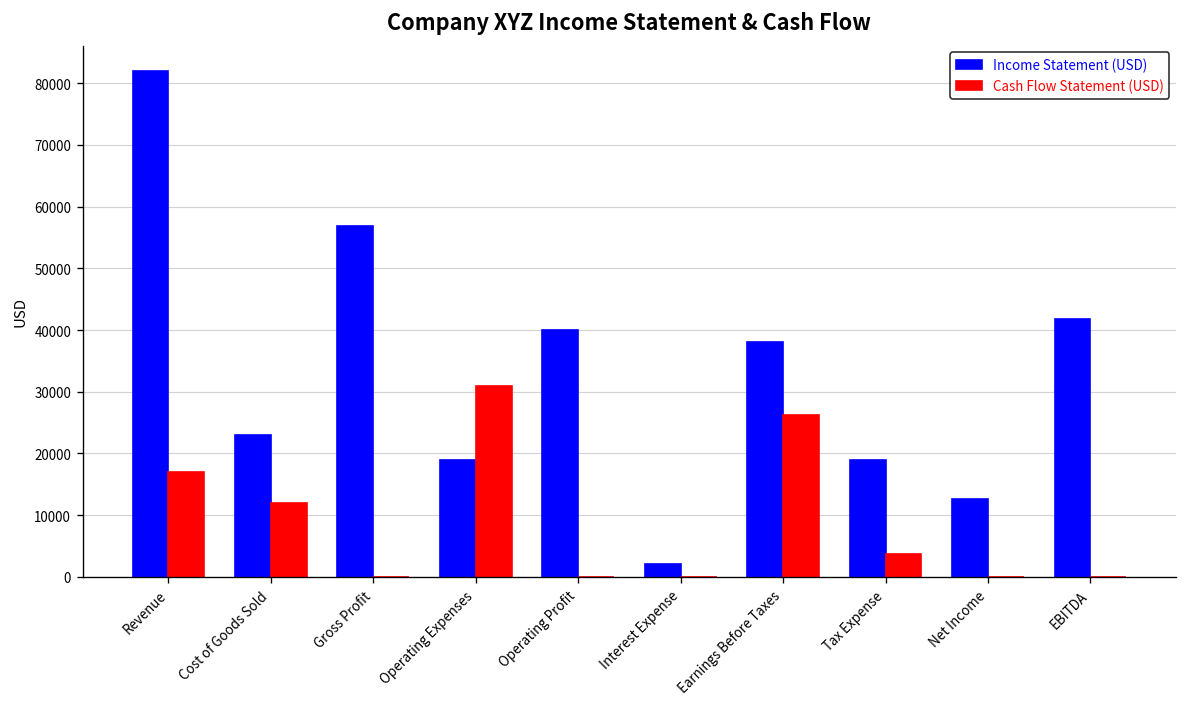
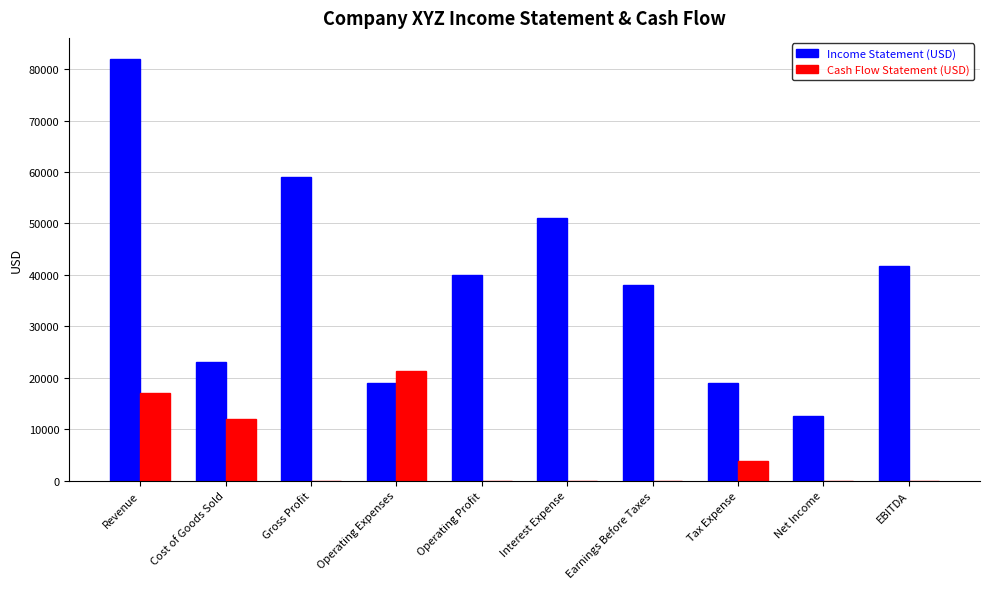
Income Statement (USD), Gross Profit: 57000 -> 59000
Cash Flow Statement (USD), Operating Expenses: 31000 -> 21000
Income Statement (USD), Interest Expense: 2000 -> 51000
Cash Flow Statement (USD), Earnings Before Taxes: 26000 -> 0
